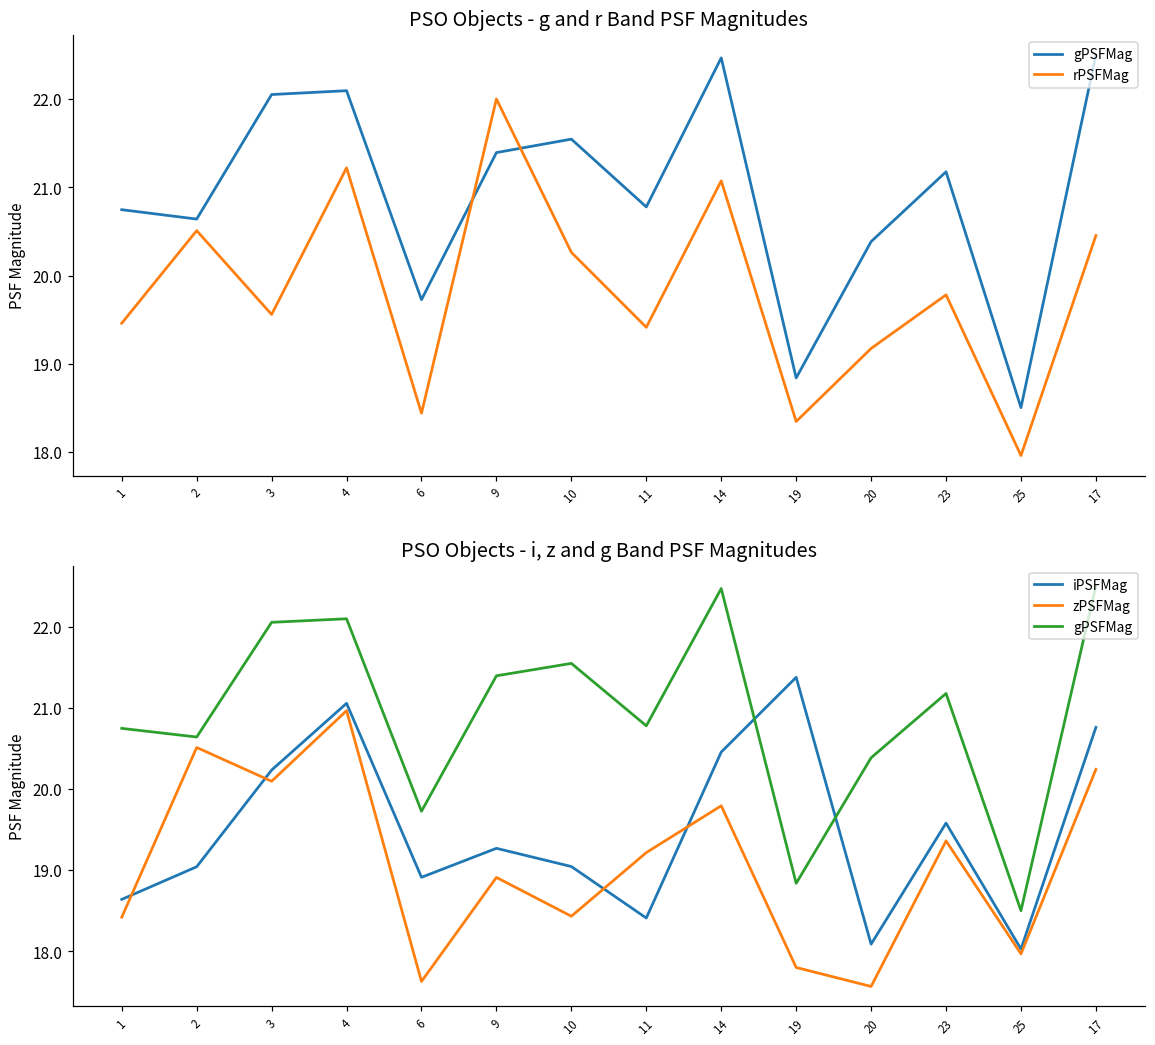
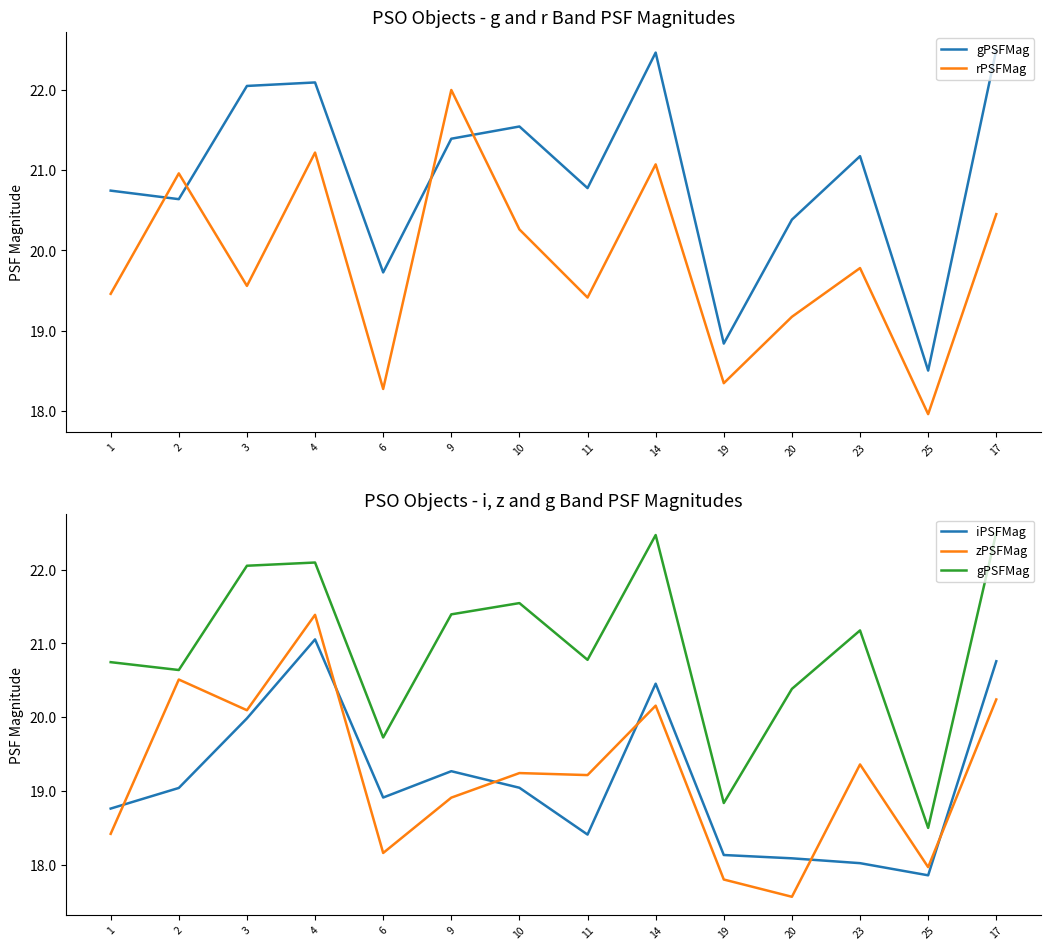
PSO Objects - g and r Band PSF Magnitudes, rPSFMag, 2: 20.5 -> 21.0
PSO Objects - g and r Band PSF Magnitudes, rPSFMag, 6: 18.4 -> 18.3
PSO Objects - i, z and g Band PSF Magnitudes, iPSFMag, 1: 18.6 -> 18.8
PSO Objects - i, z and g Band PSF Magnitudes, iPSFMag, 3: 20.2 -> 20.0
PSO Objects - i, z and g Band PSF Magnitudes, zPSFMag, 4: 21.0 -> 21.4
PSO Objects - i, z and g Band PSF Magnitudes, zPSFMag, 6: 17.6 -> 18.2
PSO Objects - i, z and g Band PSF Magnitudes, zPSFMag, 10: 18.4 -> 19.2
PSO Objects - i, z and g Band PSF Magnitudes, zPSFMag, 14: 19.8 -> 20.2
PSO Objects - i, z and g Band PSF Magnitudes, iPSFMag, 19: 21.4 -> 18.1
PSO Objects - i, z and g Band PSF Magnitudes, iPSFMag, 23: 19.6 -> 18.0
PSO Objects - i, z and g Band PSF Magnitudes, iPSFMag, 25: 18.0 -> 17.9
